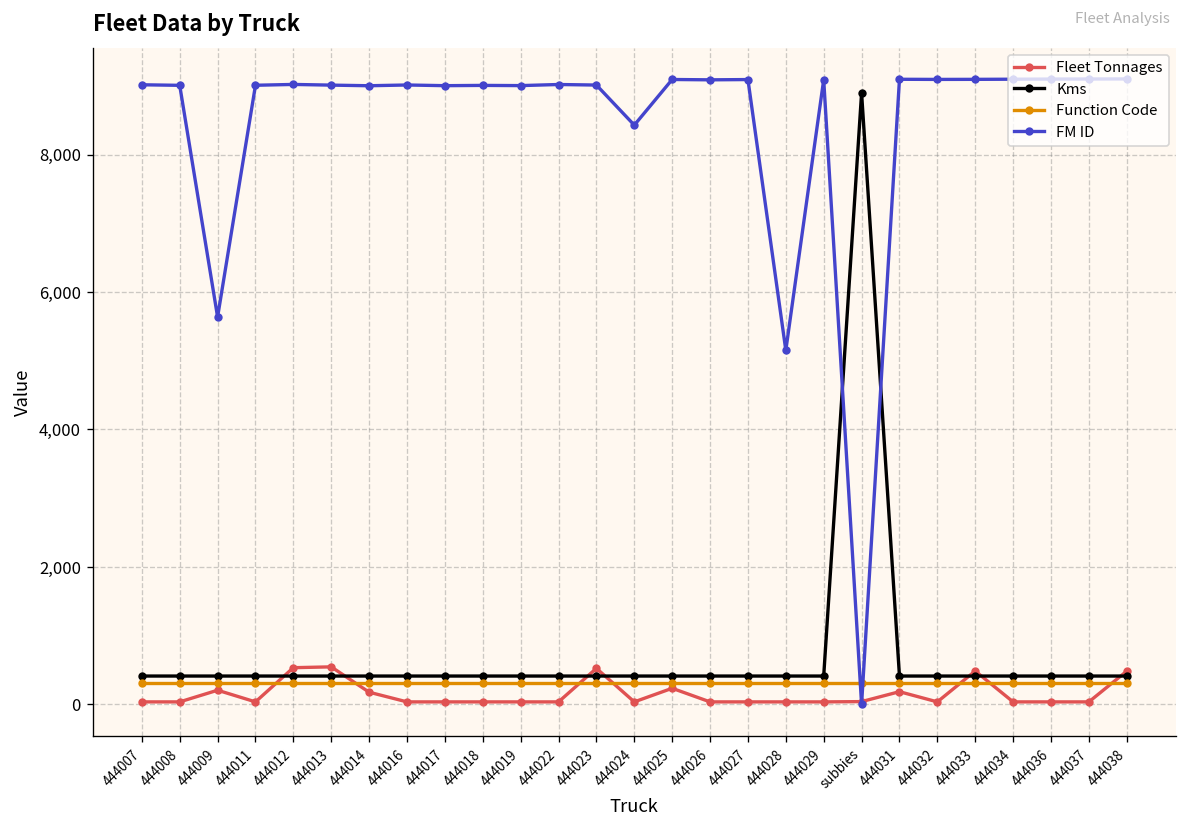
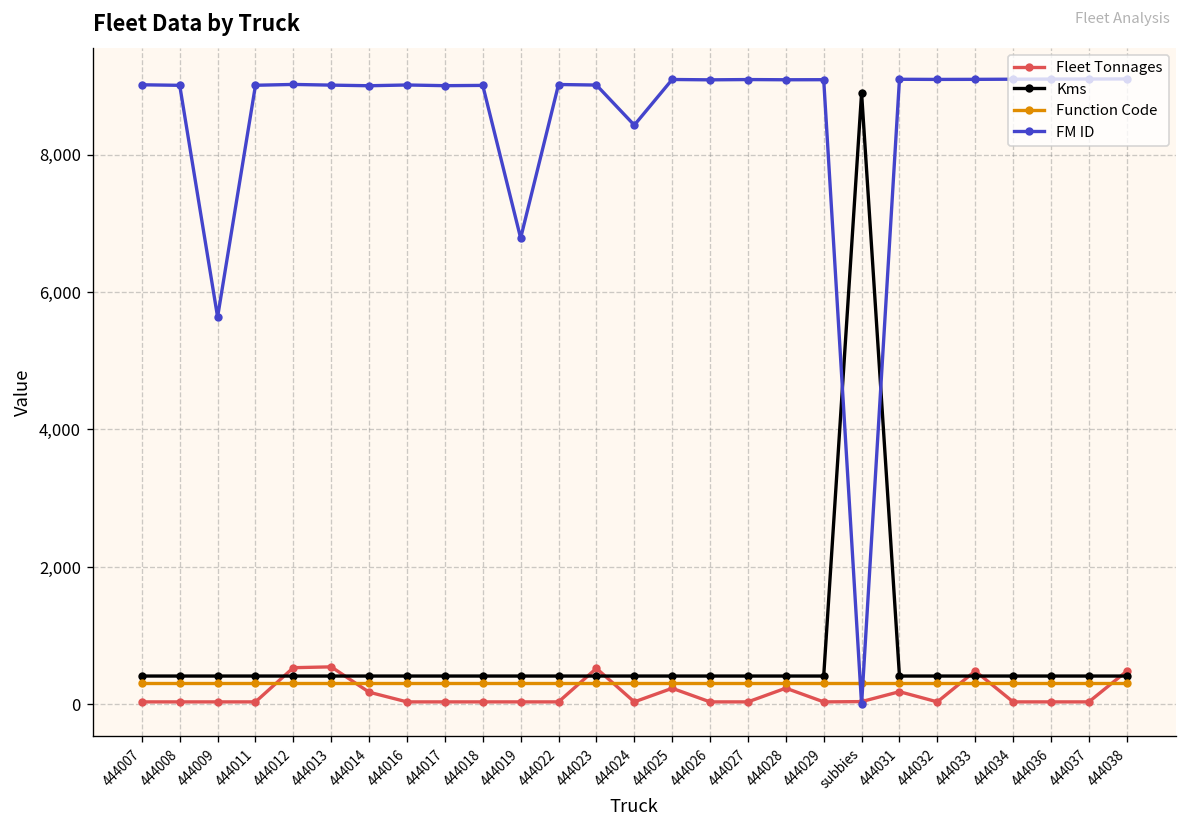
Fleet Tonnages, 444009: 200 -> 0
FM ID, 444019: 9,000 -> 6,800
Fleet Tonnages, 444028: 0 -> 200
FM ID, 444028: 5,200 -> 9,100
